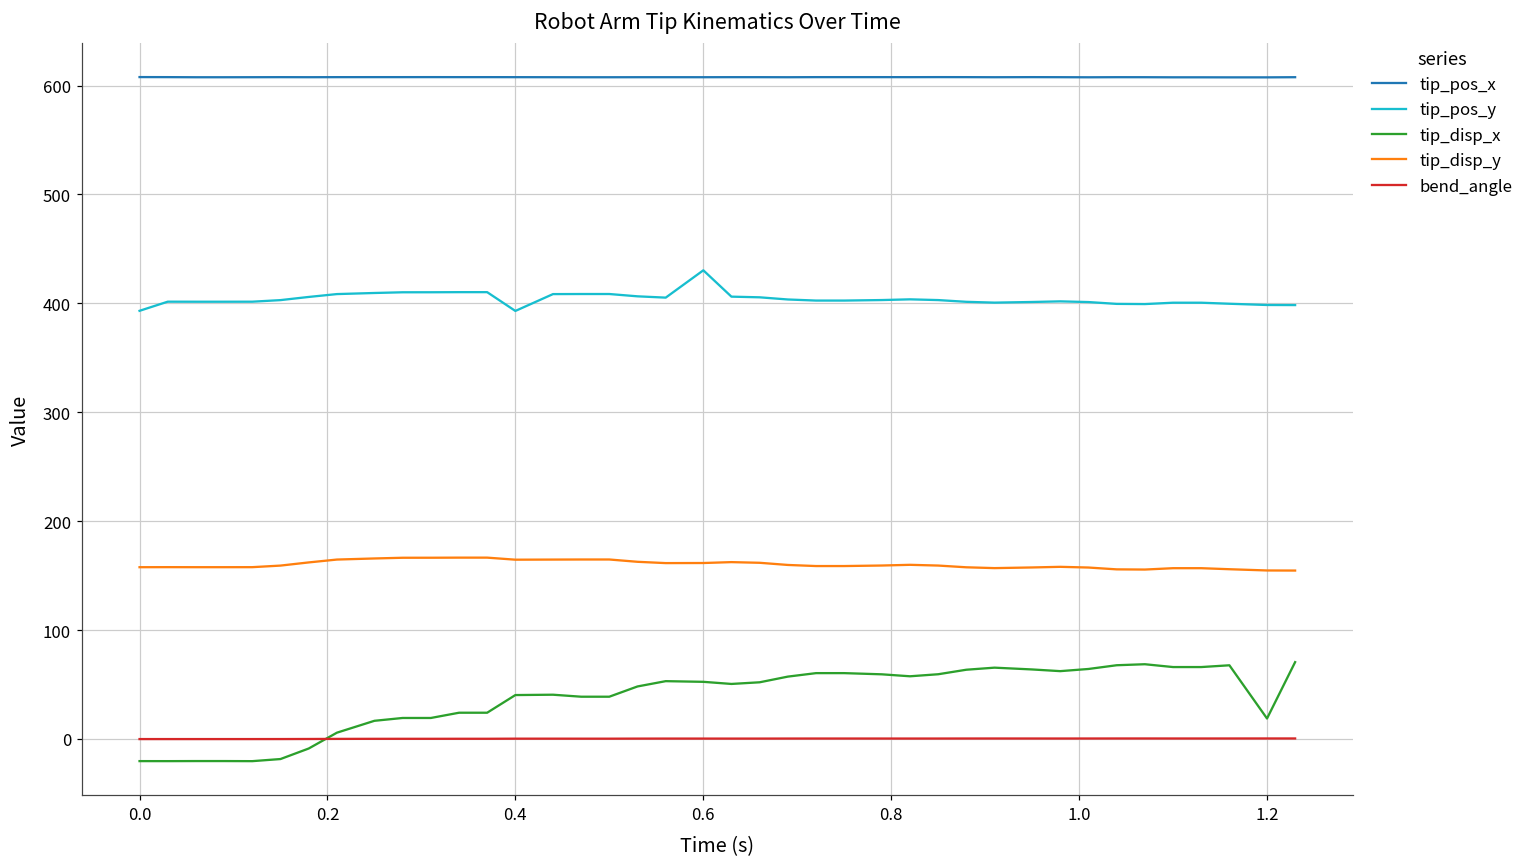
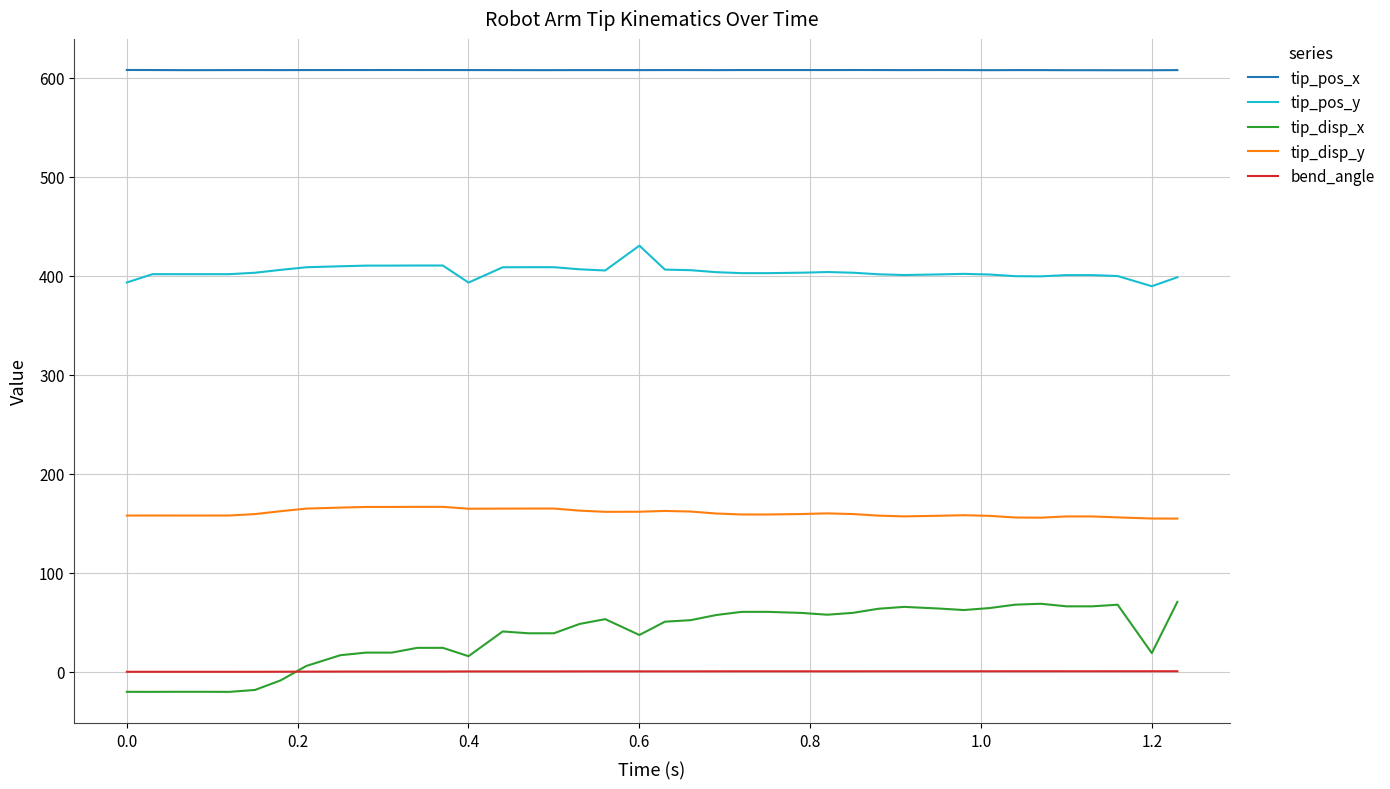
tip_disp_x, 0.4: 40 -> 20
tip_disp_x, 0.6: 50 -> 40
tip_pos_y, 1.2: 400 -> 390
